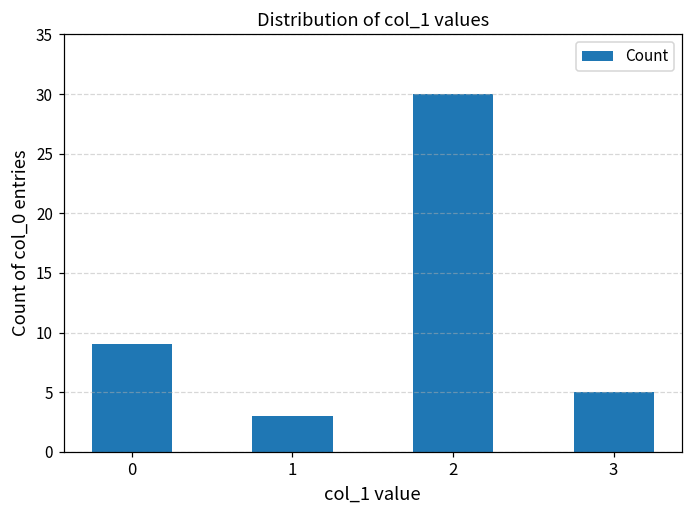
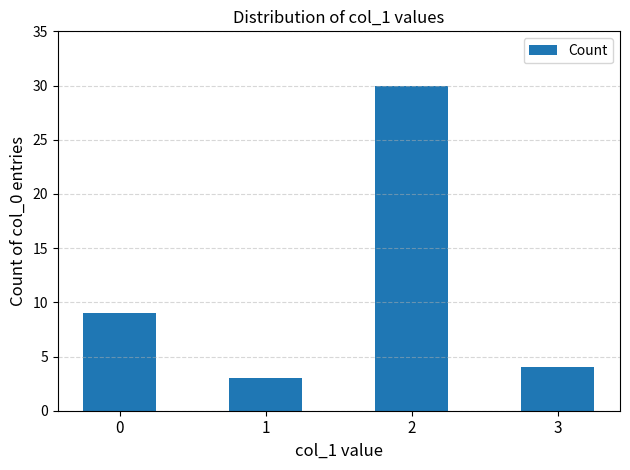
3: 5 -> 4
